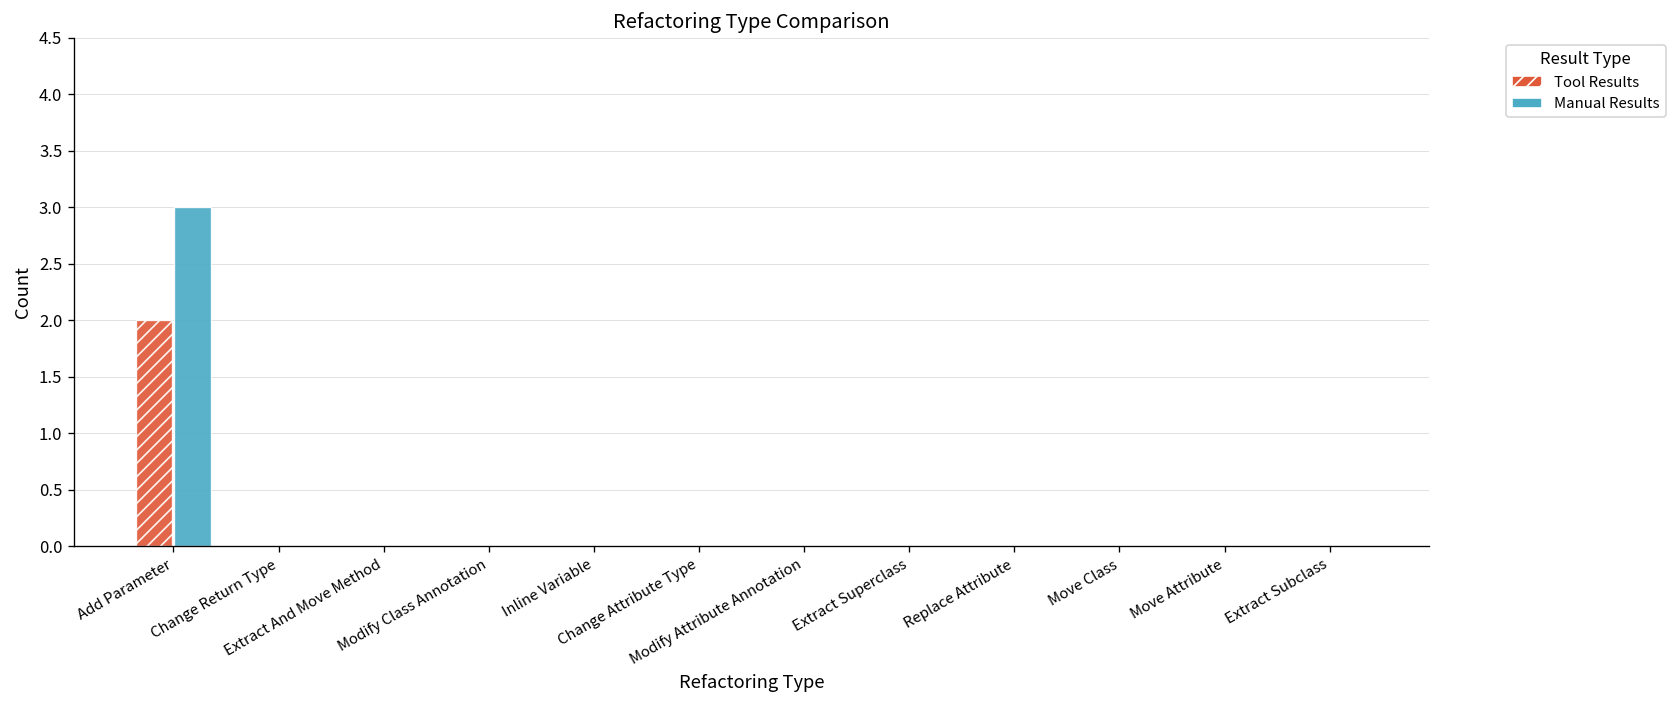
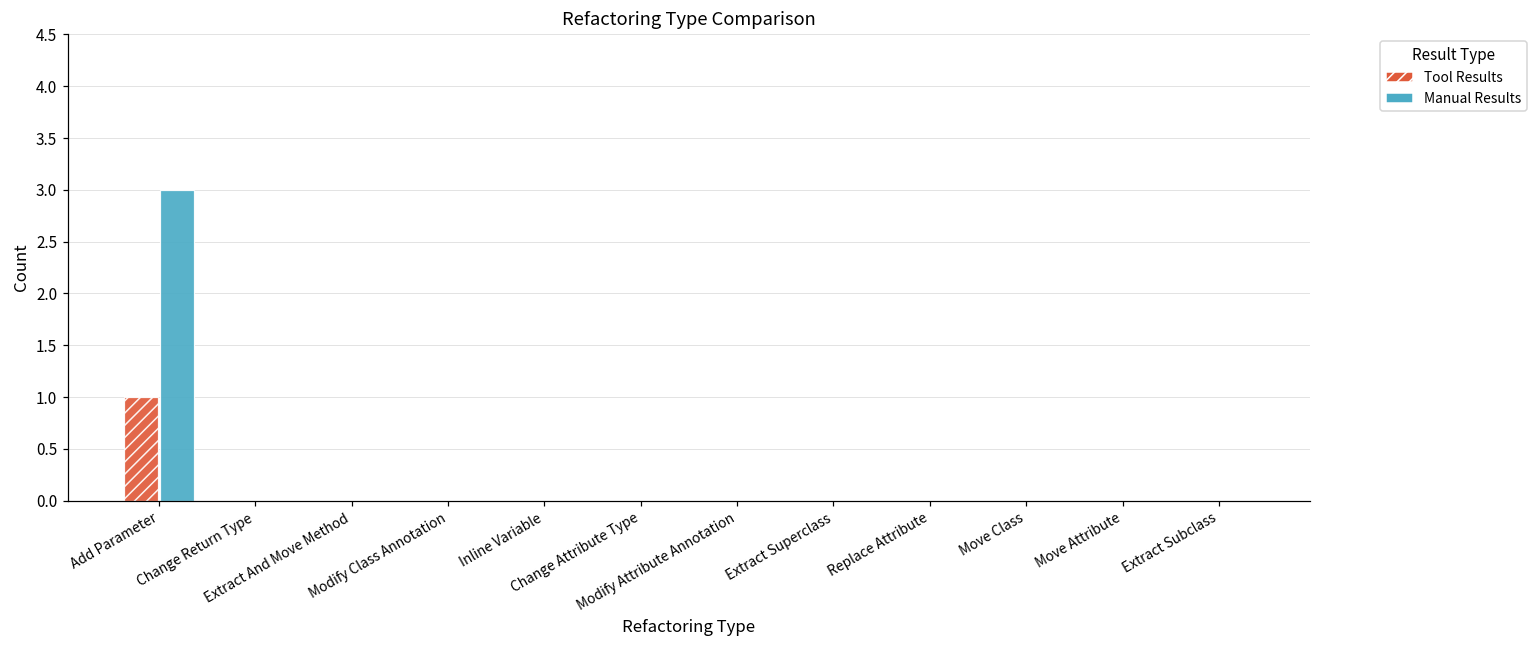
Tool Results, Add Parameter: 2 -> 1
